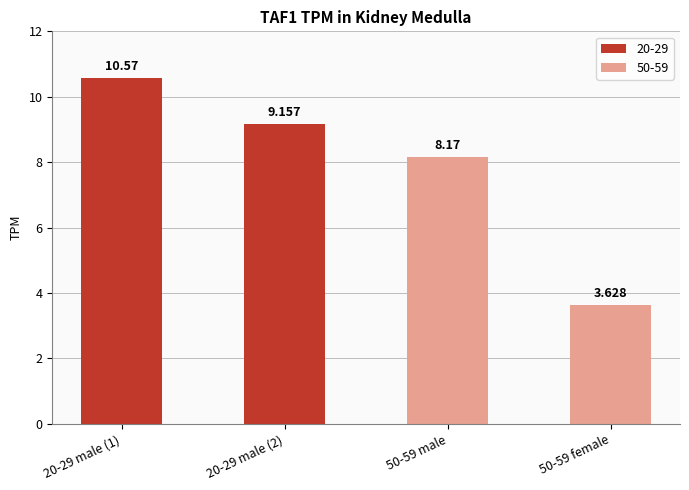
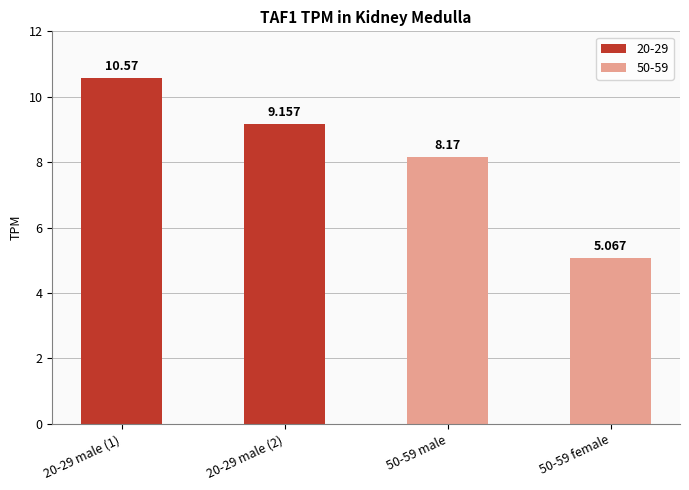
50-59 female: 3.628 -> 5.067
